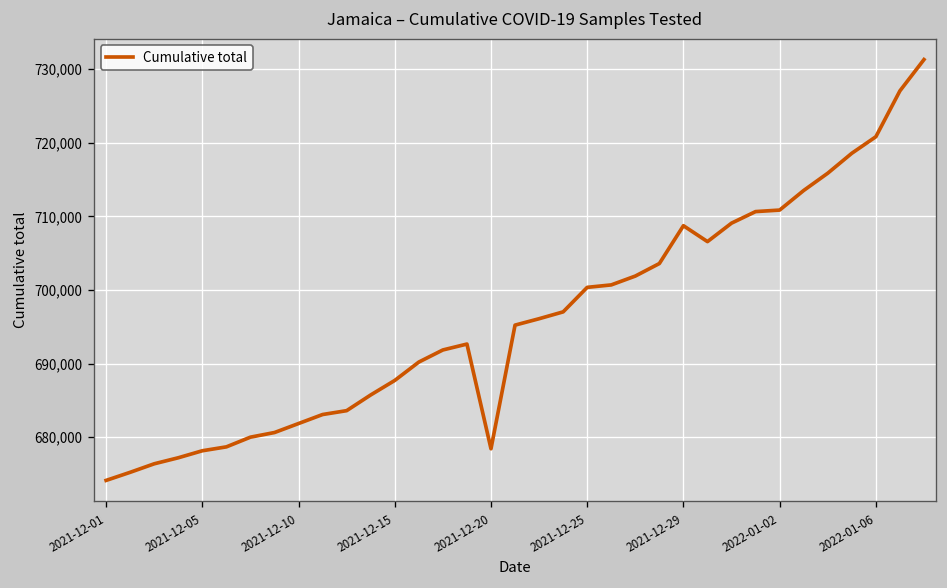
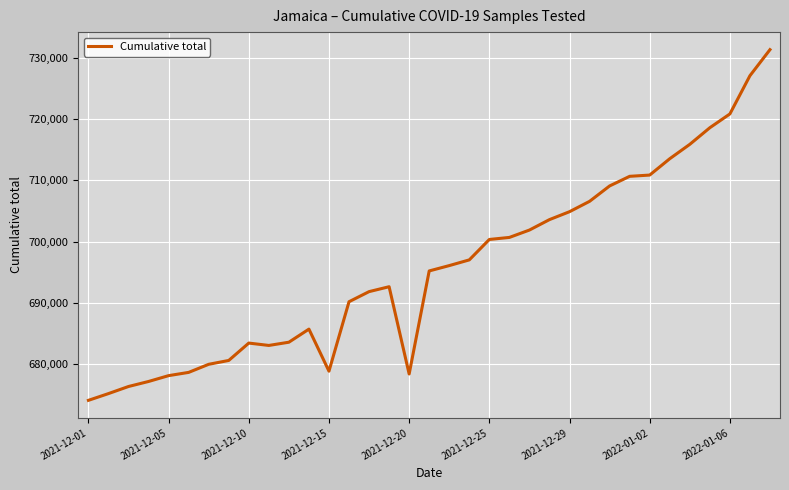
2021-12-10: 682,000 -> 683,000
2021-12-15: 688,000 -> 679,000
2021-12-29: 709,000 -> 705,000
